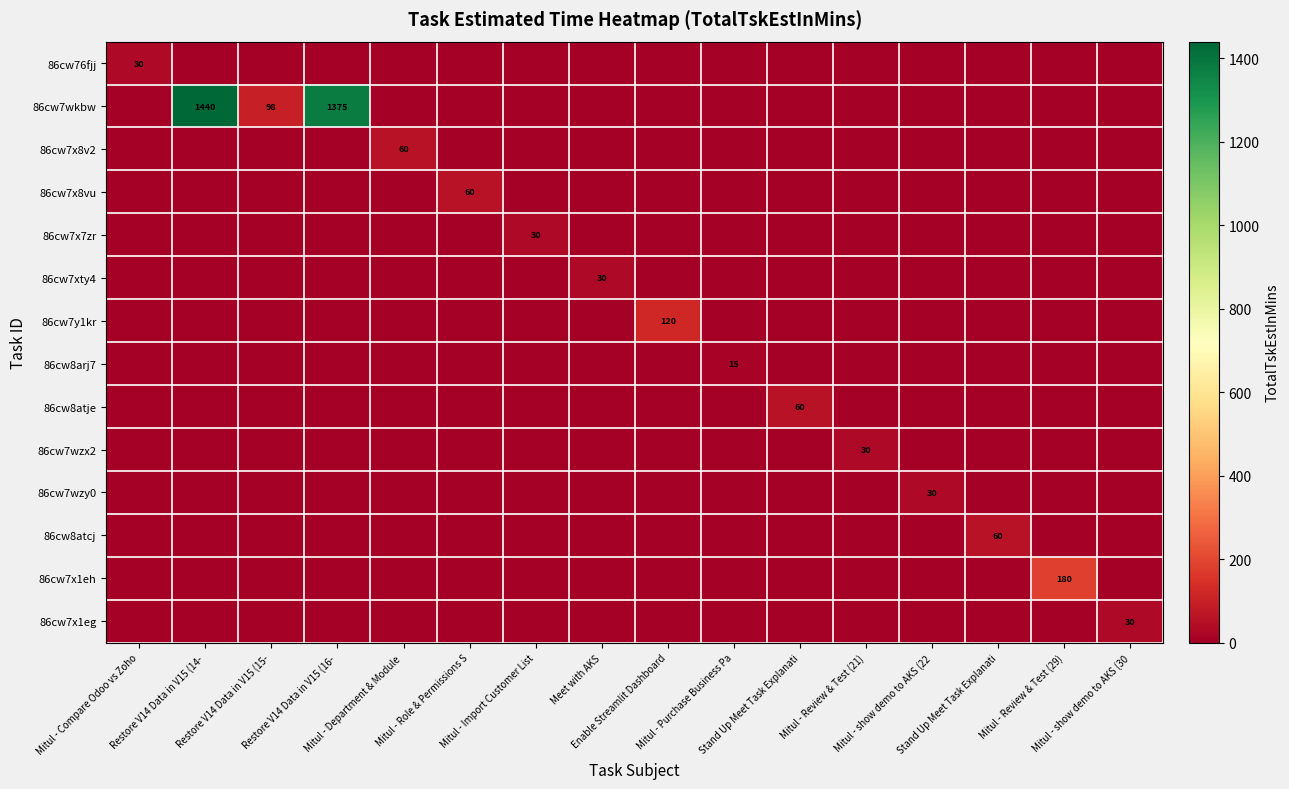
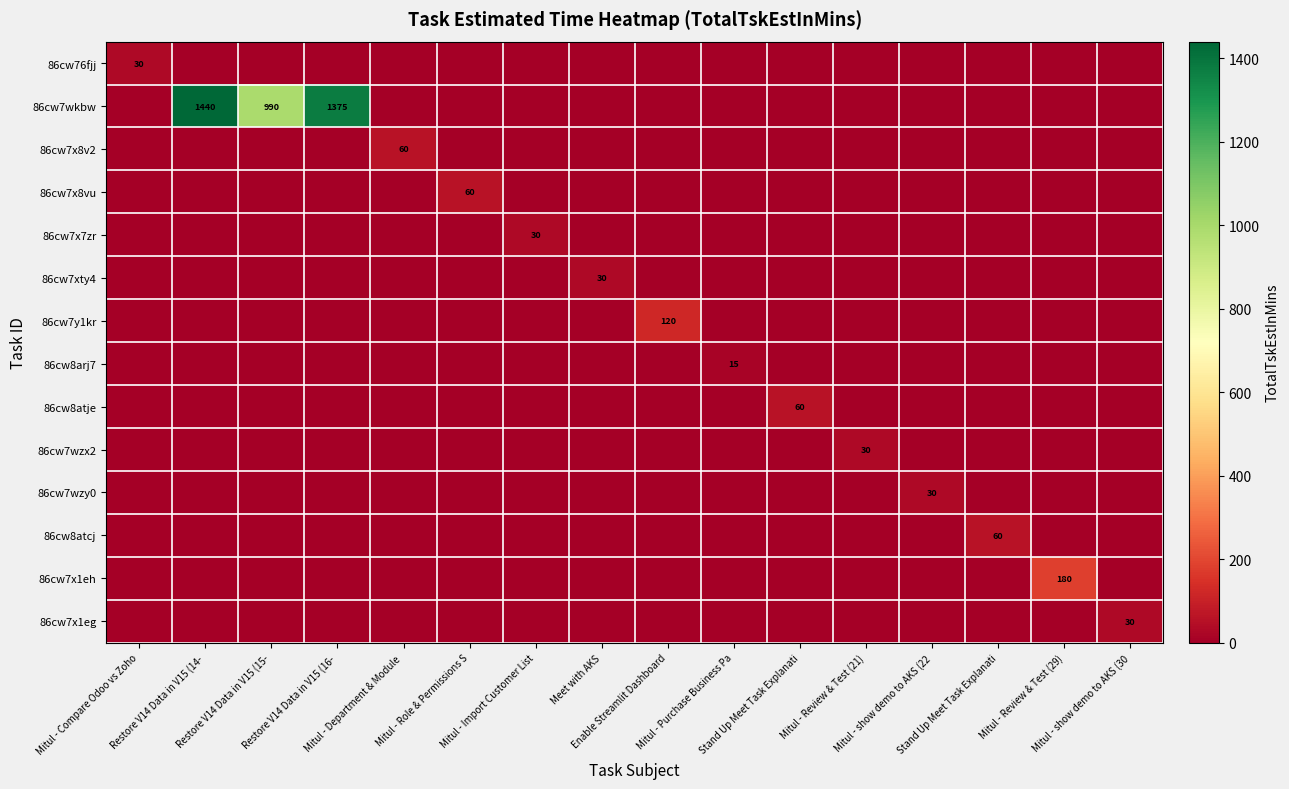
86cw7wkbw, Restore V14 Data in V15 (15-: 98 -> 990
